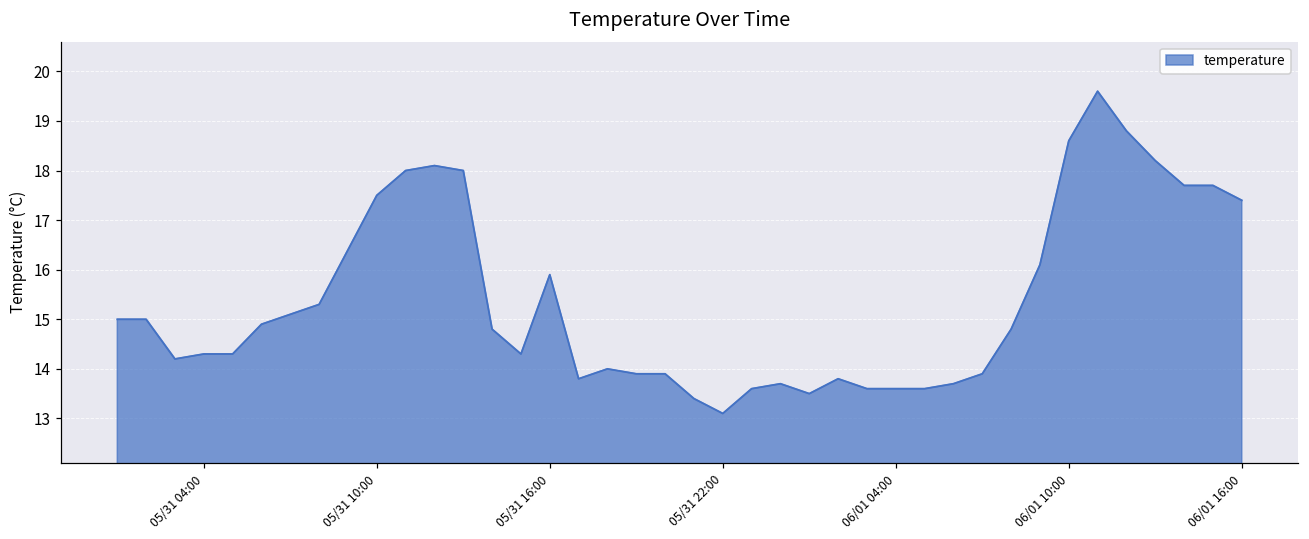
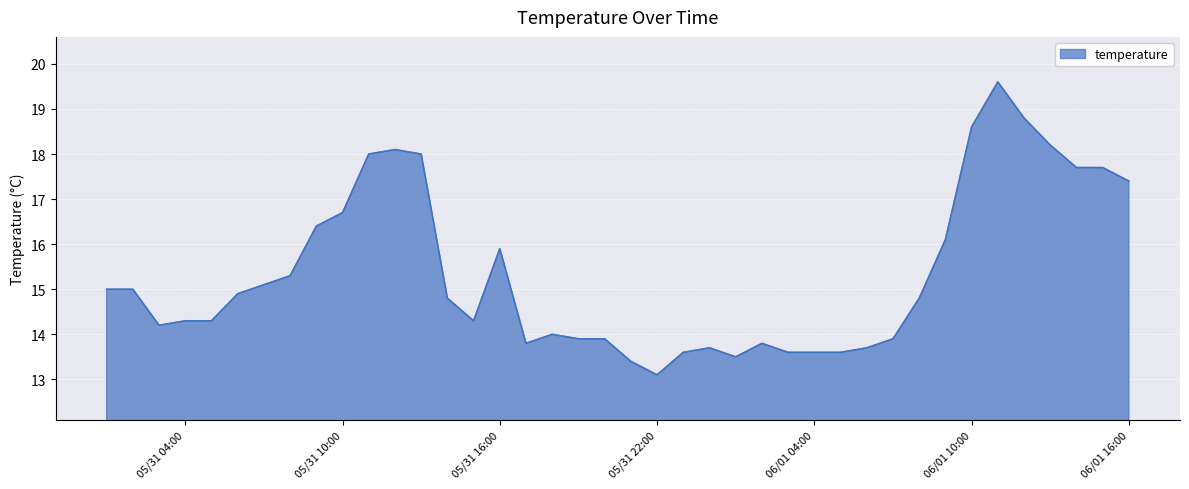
05/31 10:00: 17.5 -> 16.7
